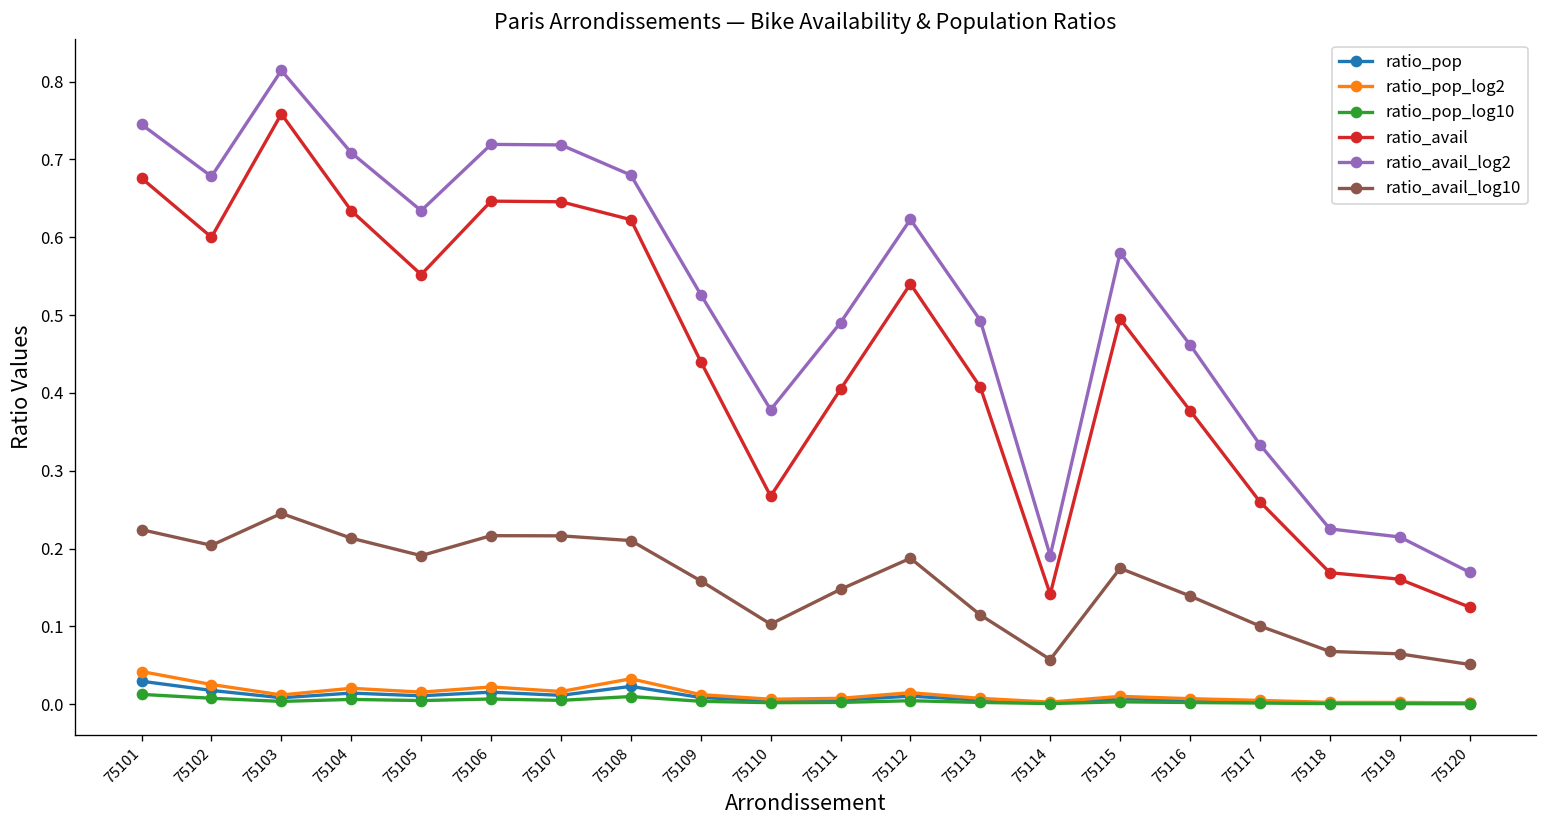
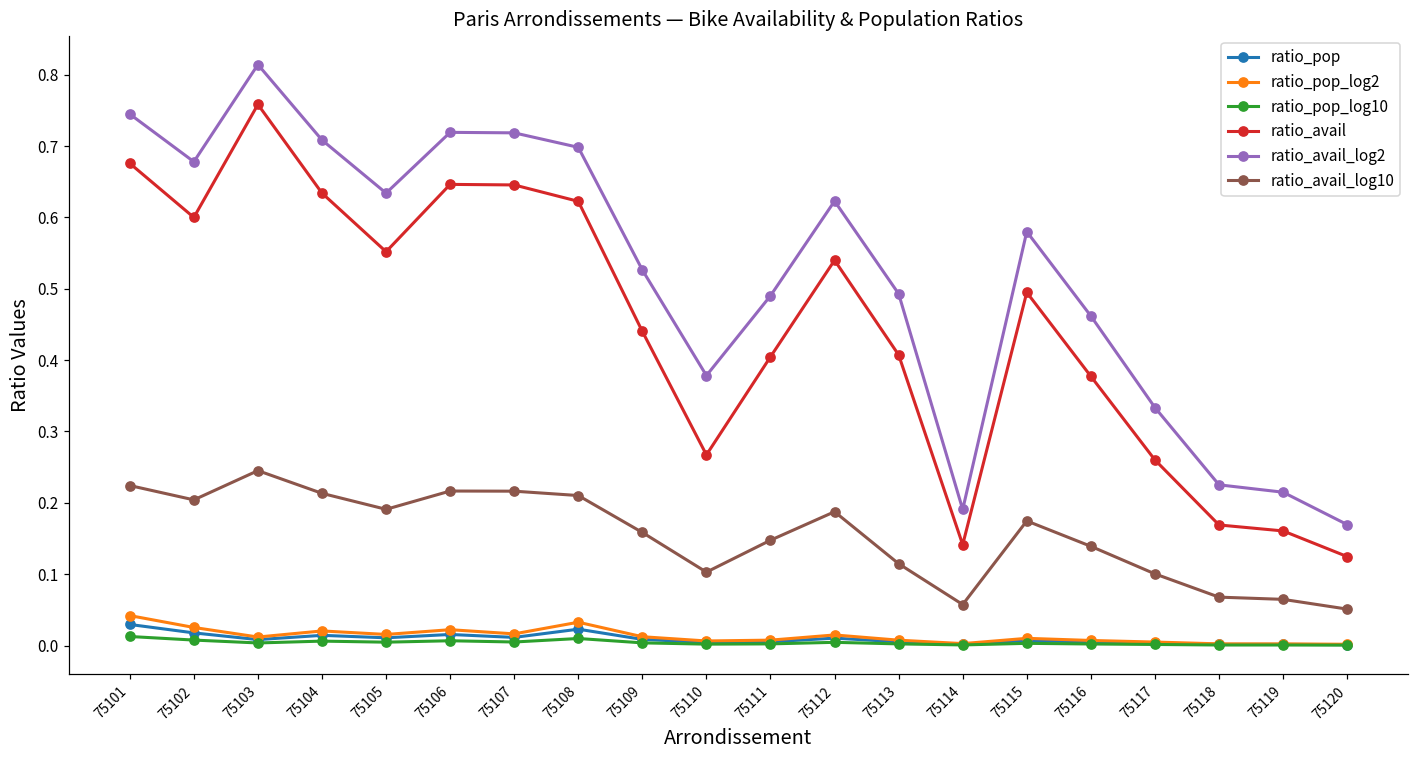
ratio_avail_log2, 75108: 0.68 -> 0.70
